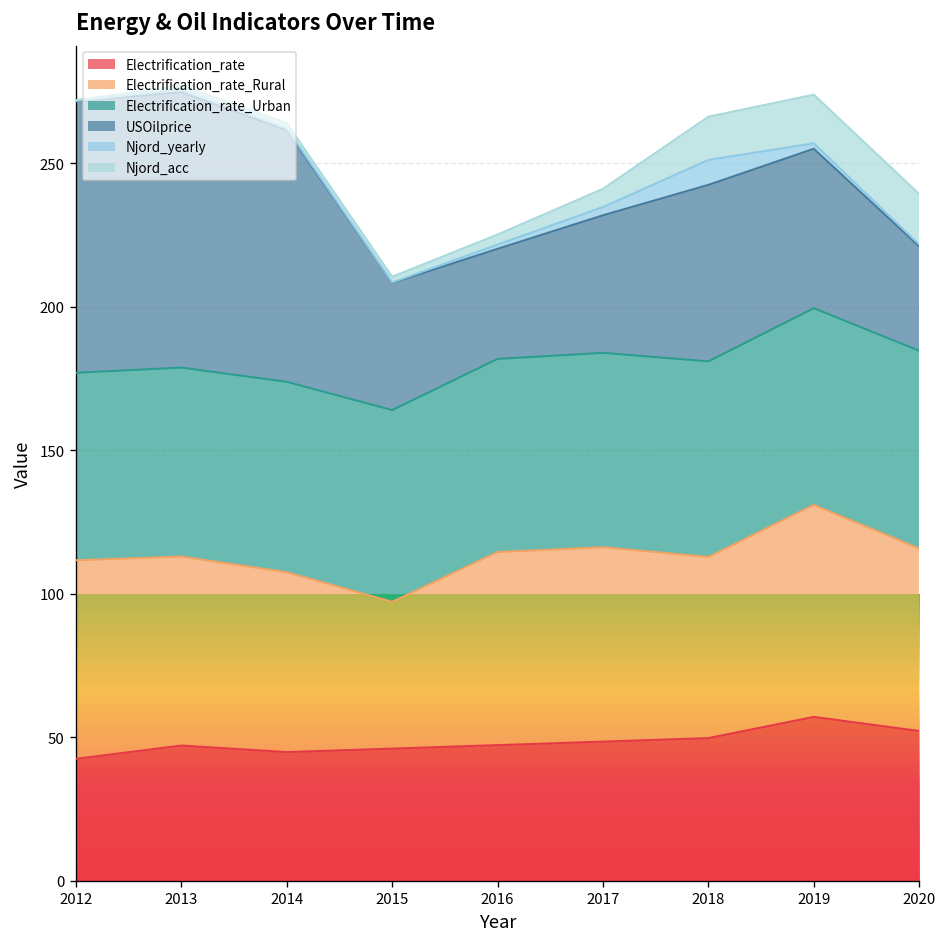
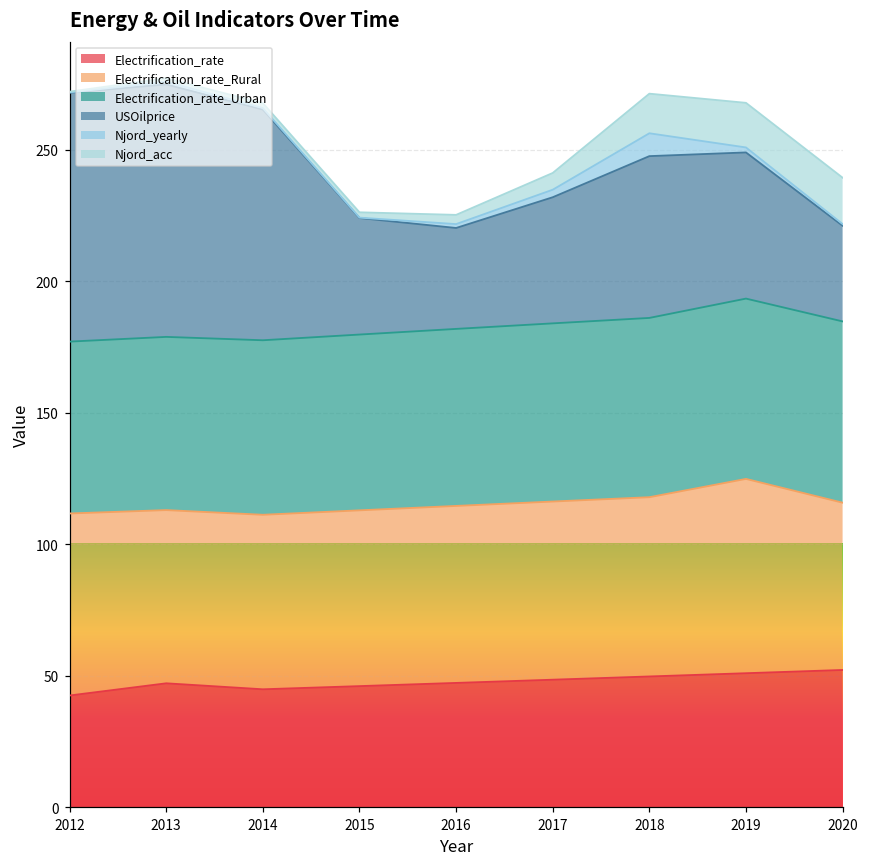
Electrification_rate_Rural, 2014: 63 -> 66
Electrification_rate_Rural, 2015: 51 -> 67
Electrification_rate_Rural, 2018: 63 -> 68
Electrification_rate, 2019: 57 -> 51
